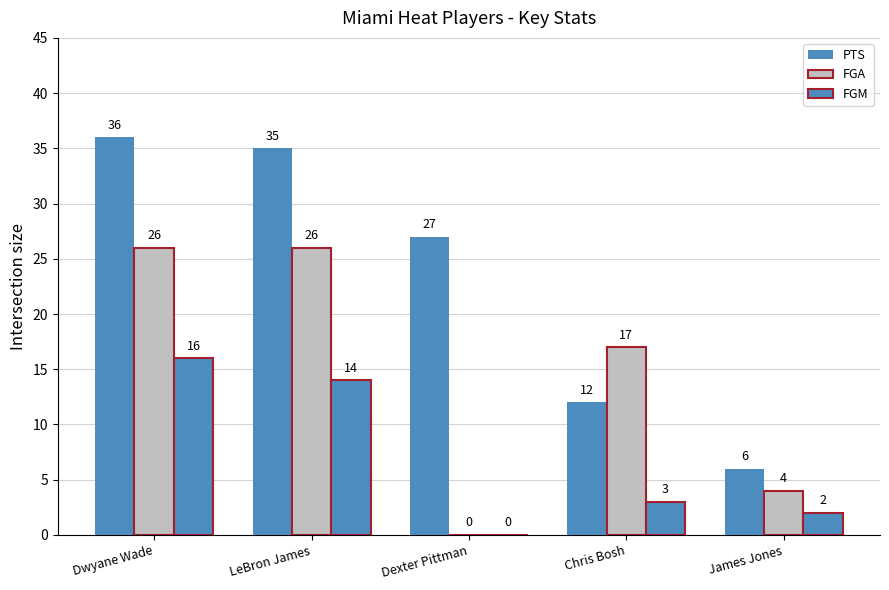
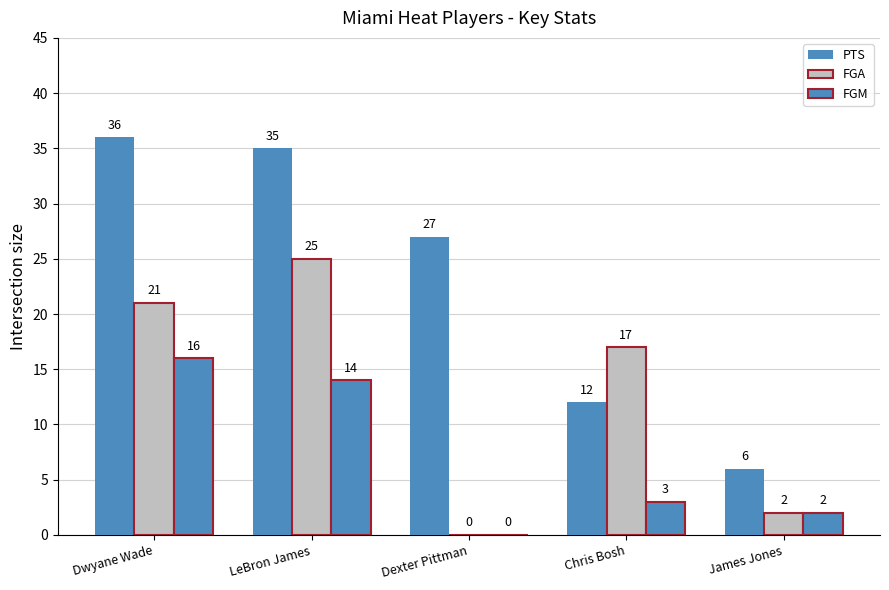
FGA, Dwyane Wade: 26 -> 21
FGA, LeBron James: 26 -> 25
FGA, James Jones: 4 -> 2
